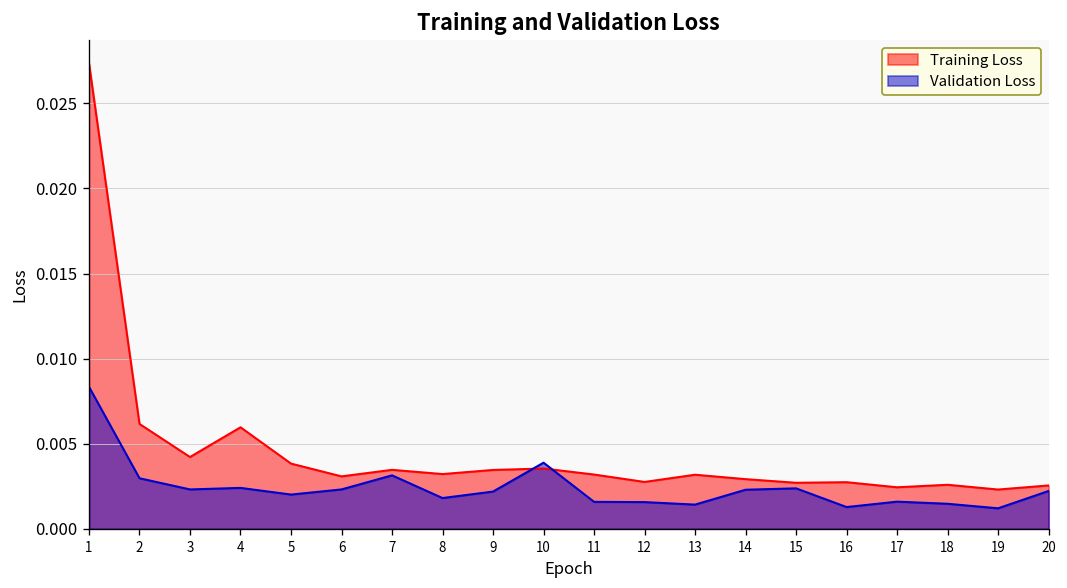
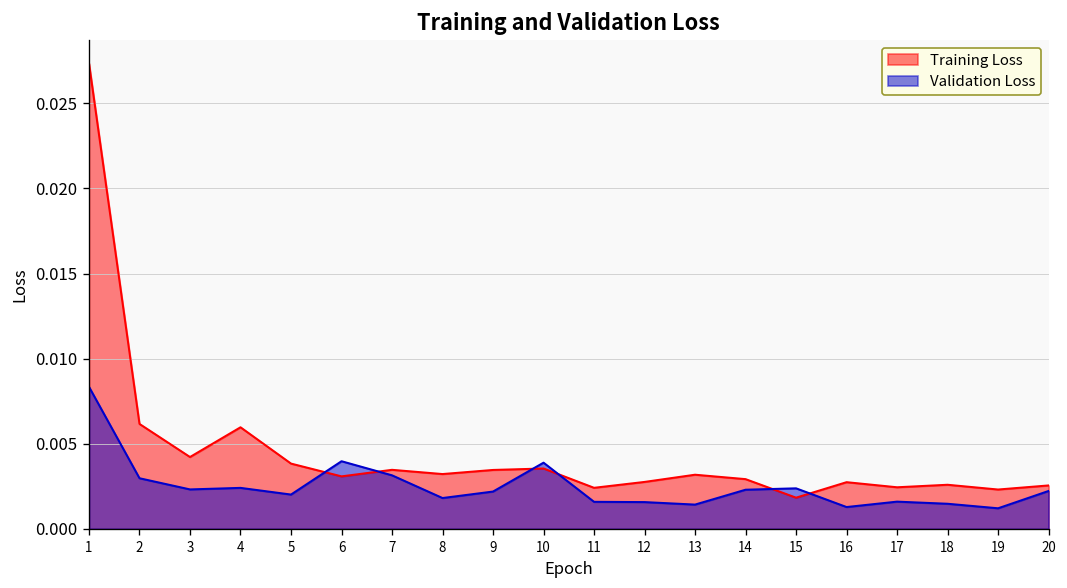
Validation Loss, 6: 0.0023 -> 0.0040
Training Loss, 11: 0.0032 -> 0.0024
Training Loss, 15: 0.0027 -> 0.0018
